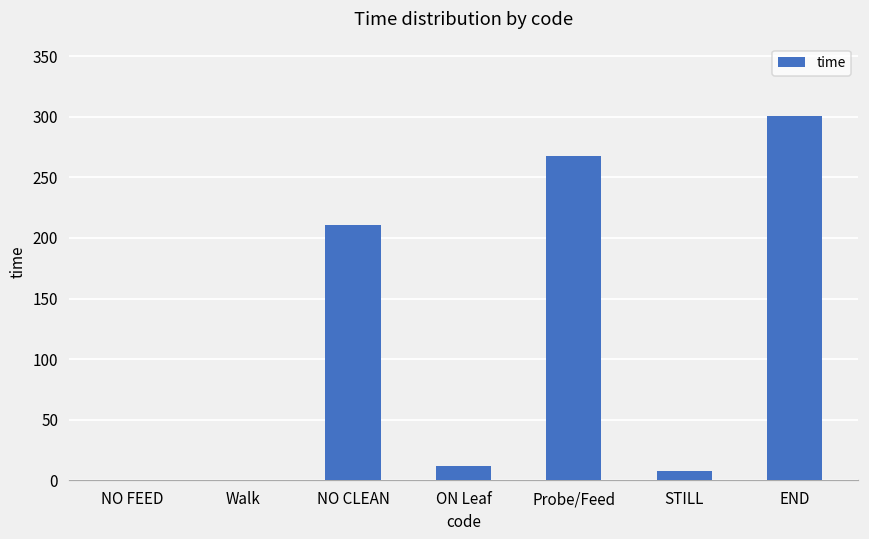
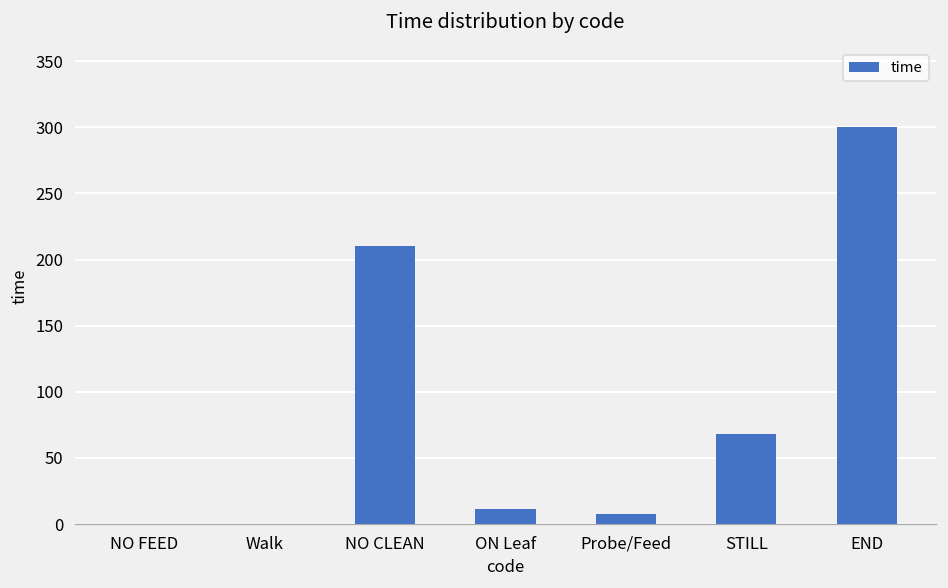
Probe/Feed: 268 -> 8
STILL: 8 -> 68
